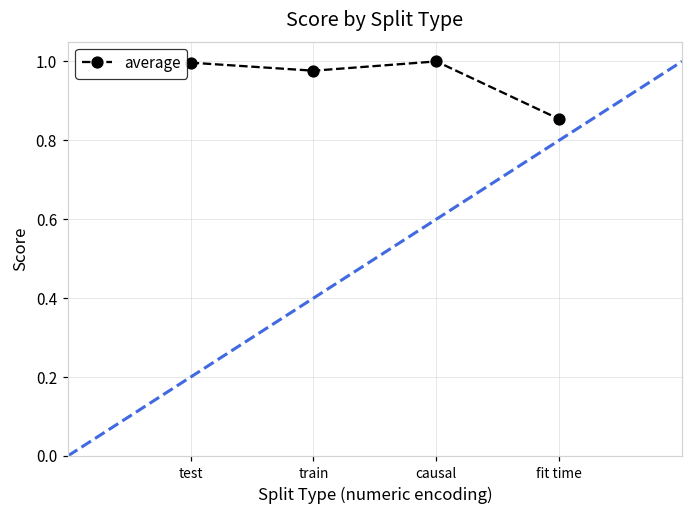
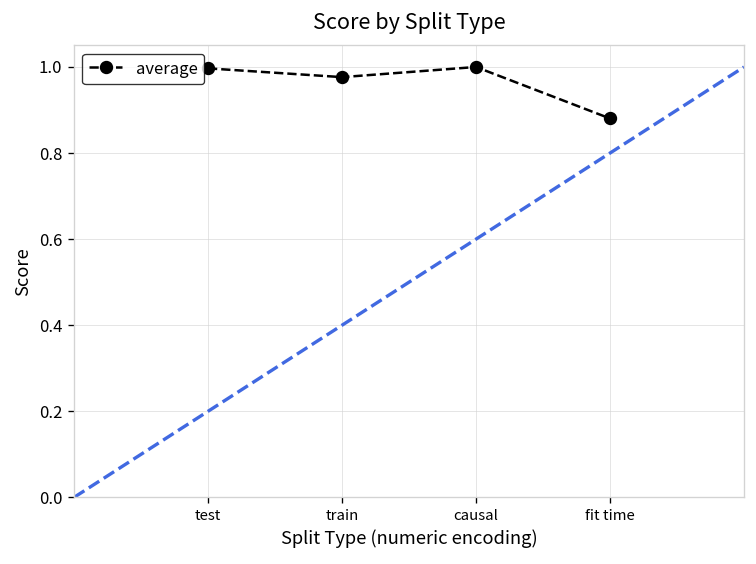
average, fit time: 0.85 -> 0.88
